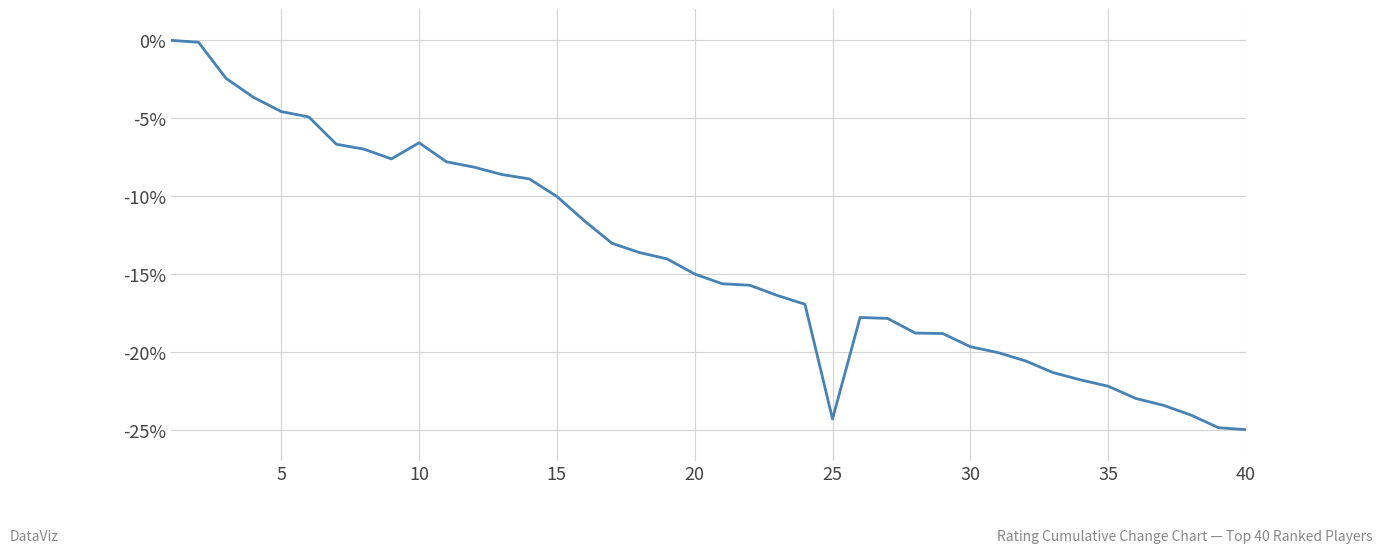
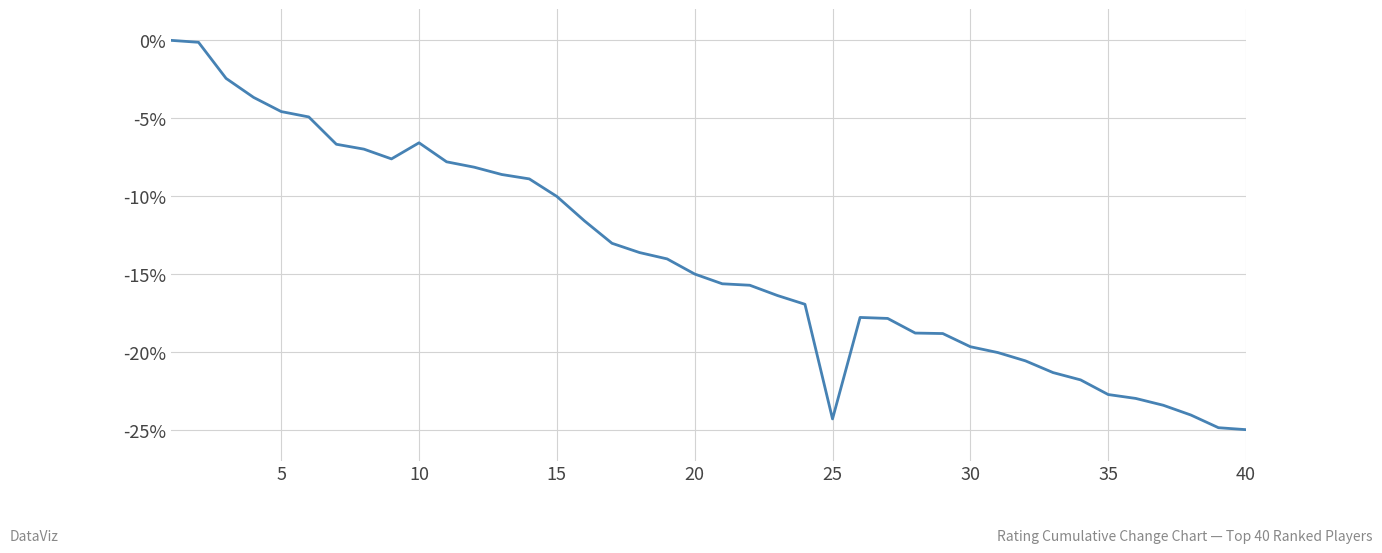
35: -22.2% -> -22.7%
